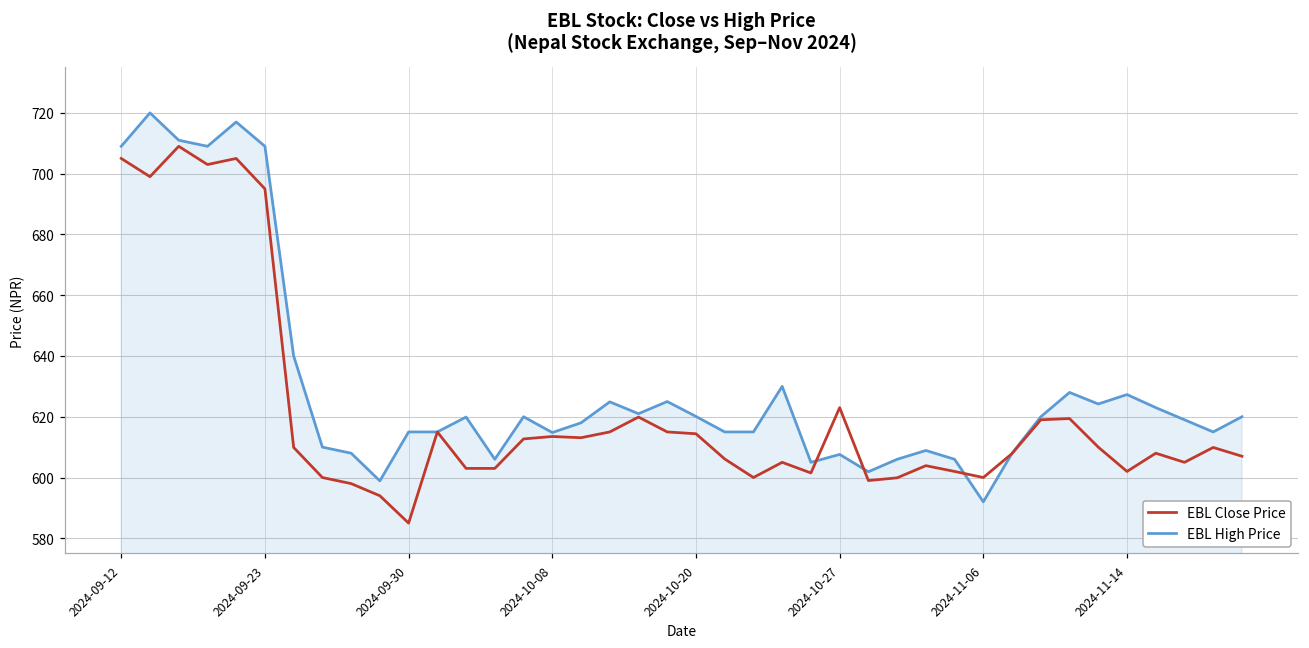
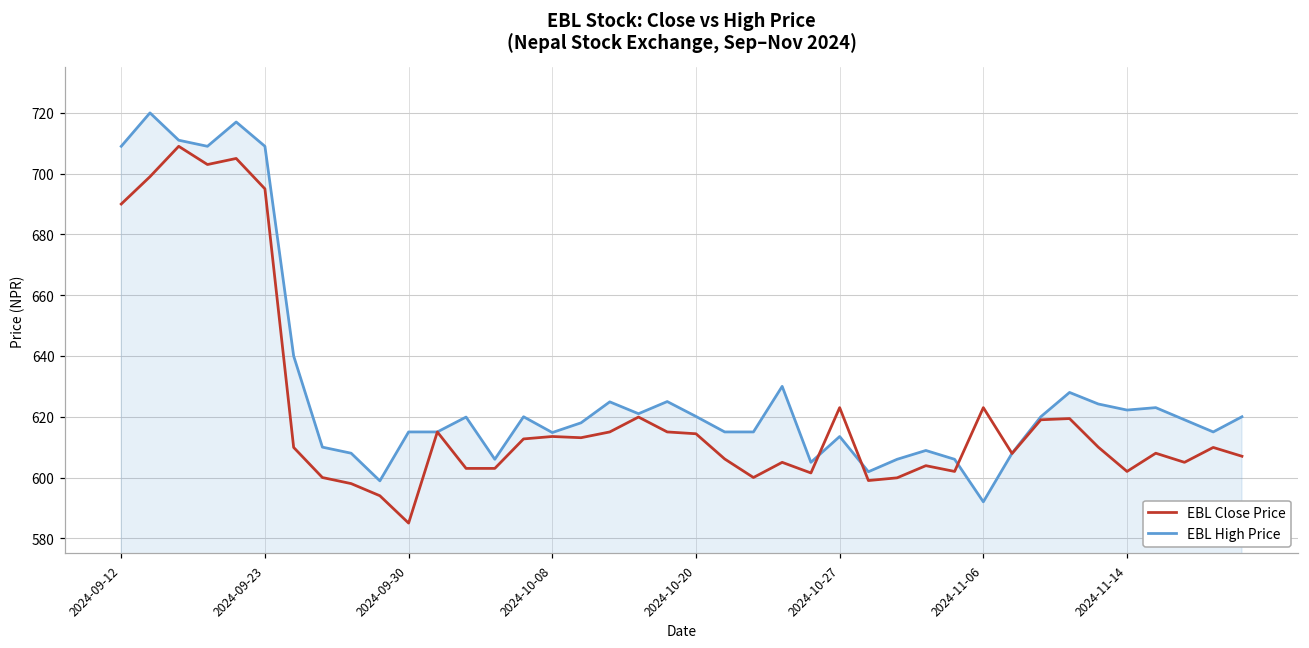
EBL Close Price, 2024-09-12: 705 -> 690
EBL High Price, 2024-10-27: 608 -> 614
EBL Close Price, 2024-11-06: 600 -> 623
EBL High Price, 2024-11-14: 627 -> 622
